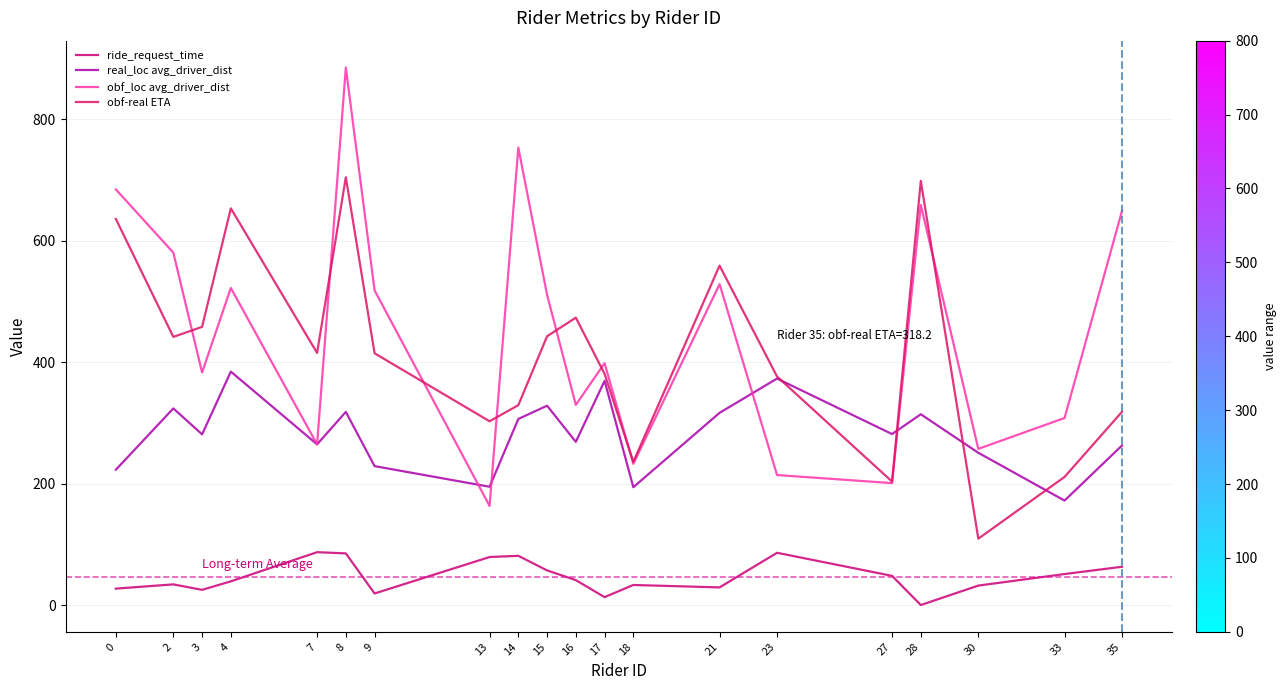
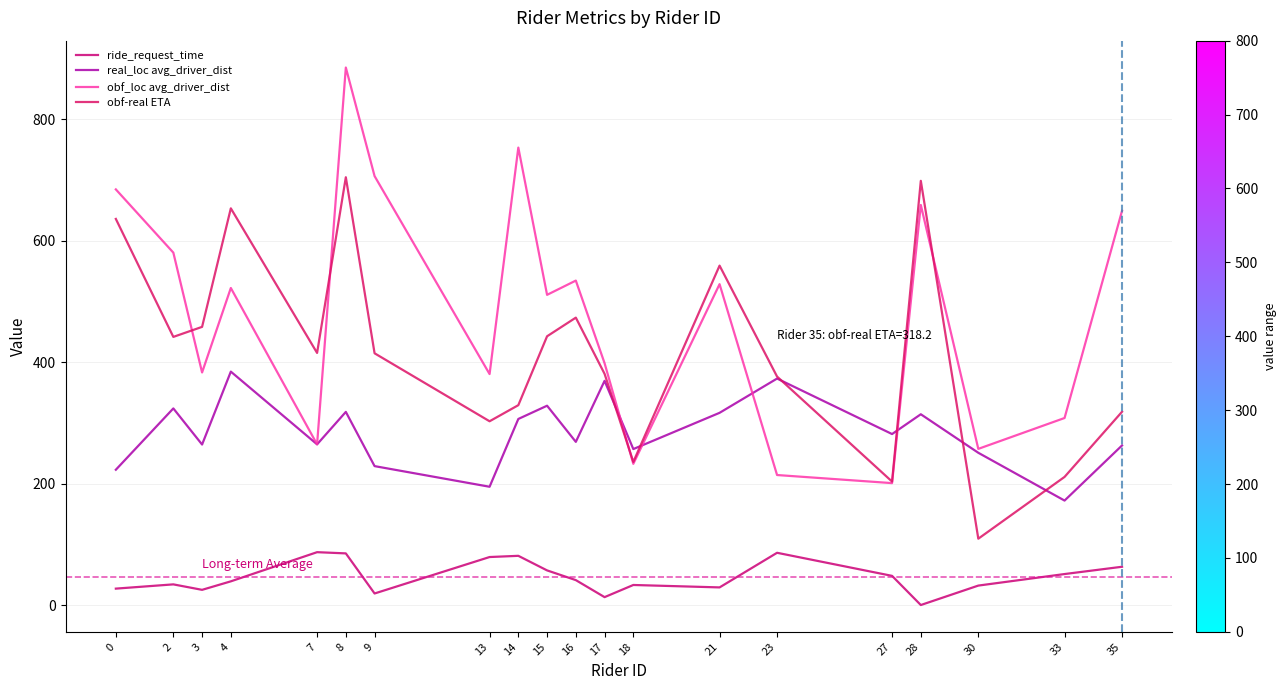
real_loc avg_driver_dist, 3: 280 -> 260
obf_loc avg_driver_dist, 9: 520 -> 710
obf_loc avg_driver_dist, 13: 160 -> 380
obf_loc avg_driver_dist, 16: 330 -> 530
real_loc avg_driver_dist, 18: 190 -> 260
